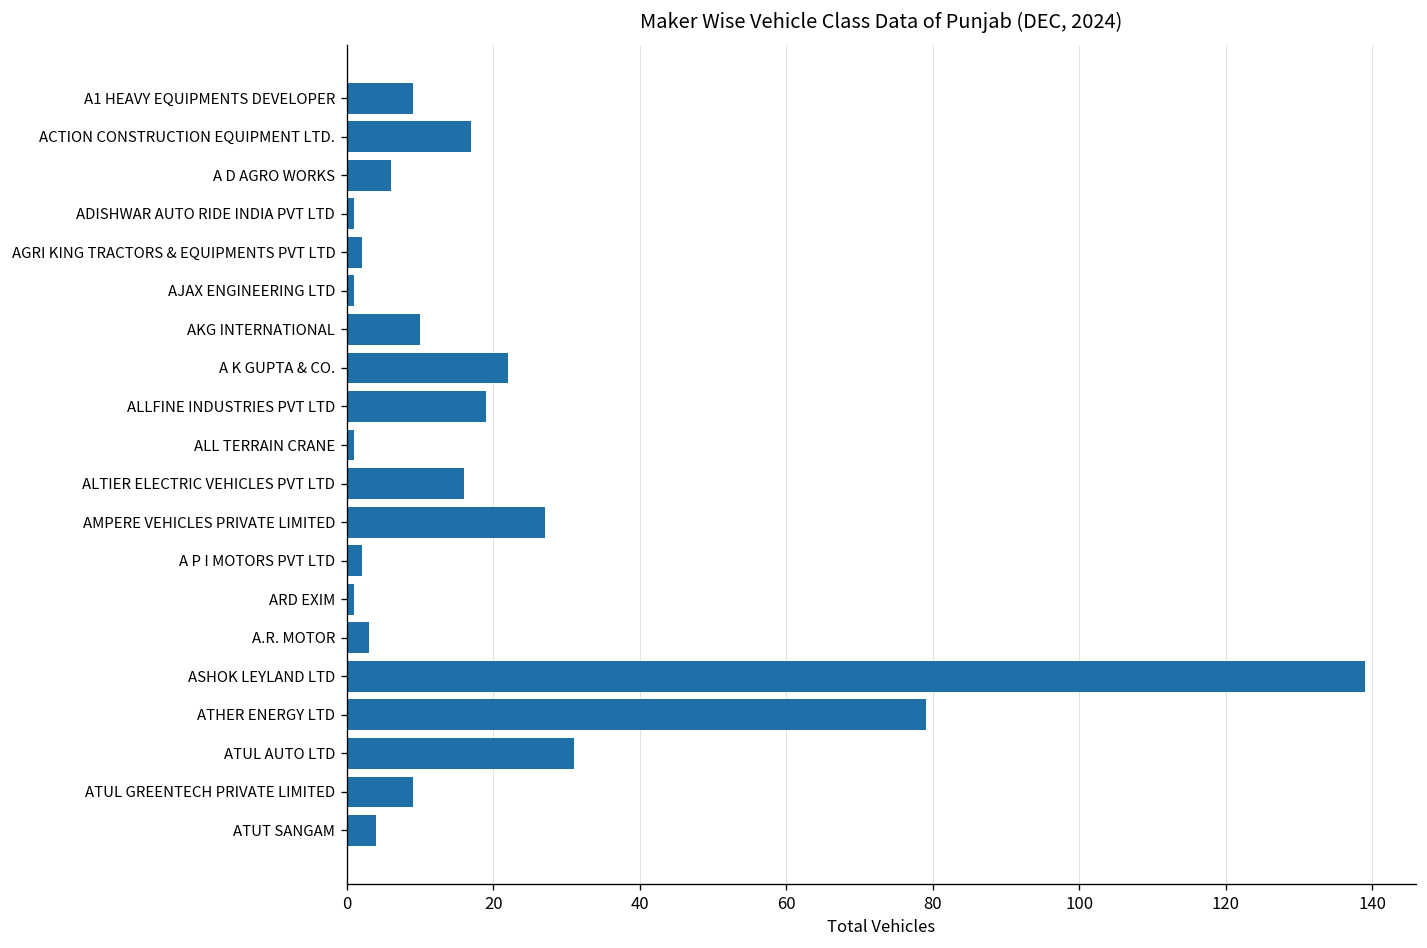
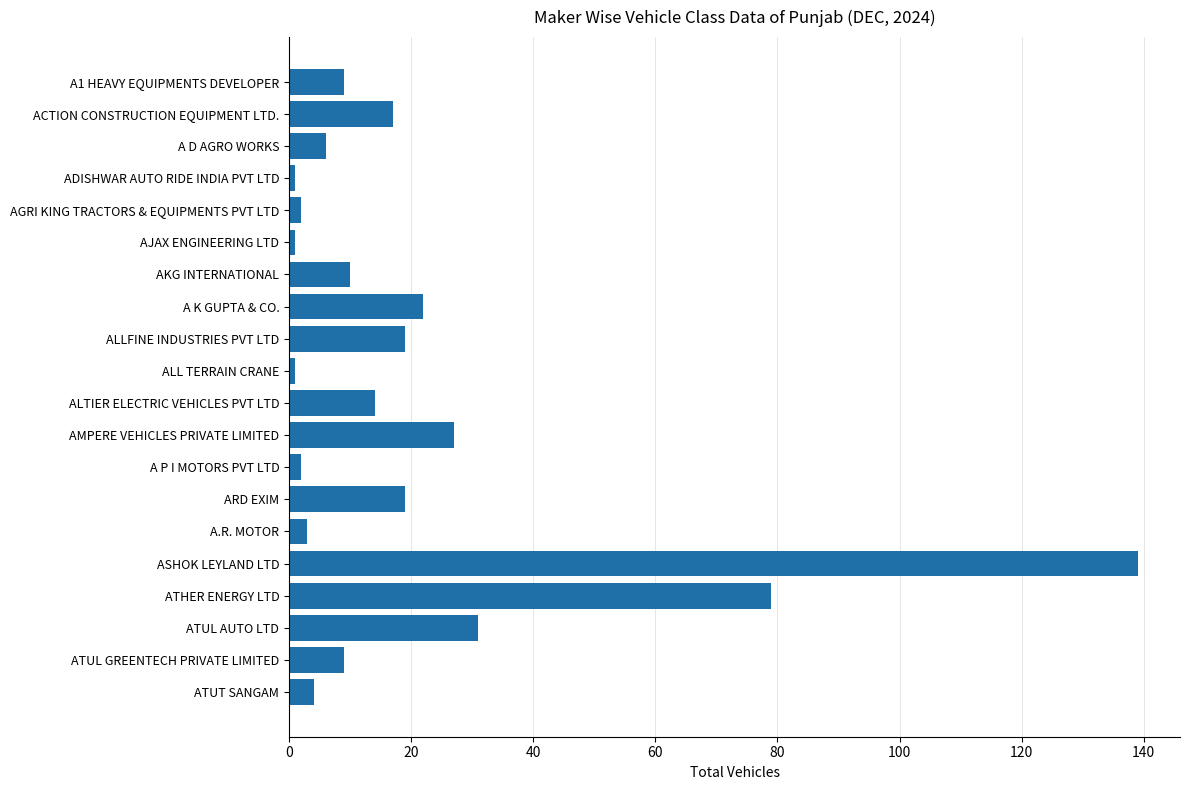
ALTIER ELECTRIC VEHICLES PVT LTD: 16 -> 14
ARD EXIM: 1 -> 19
